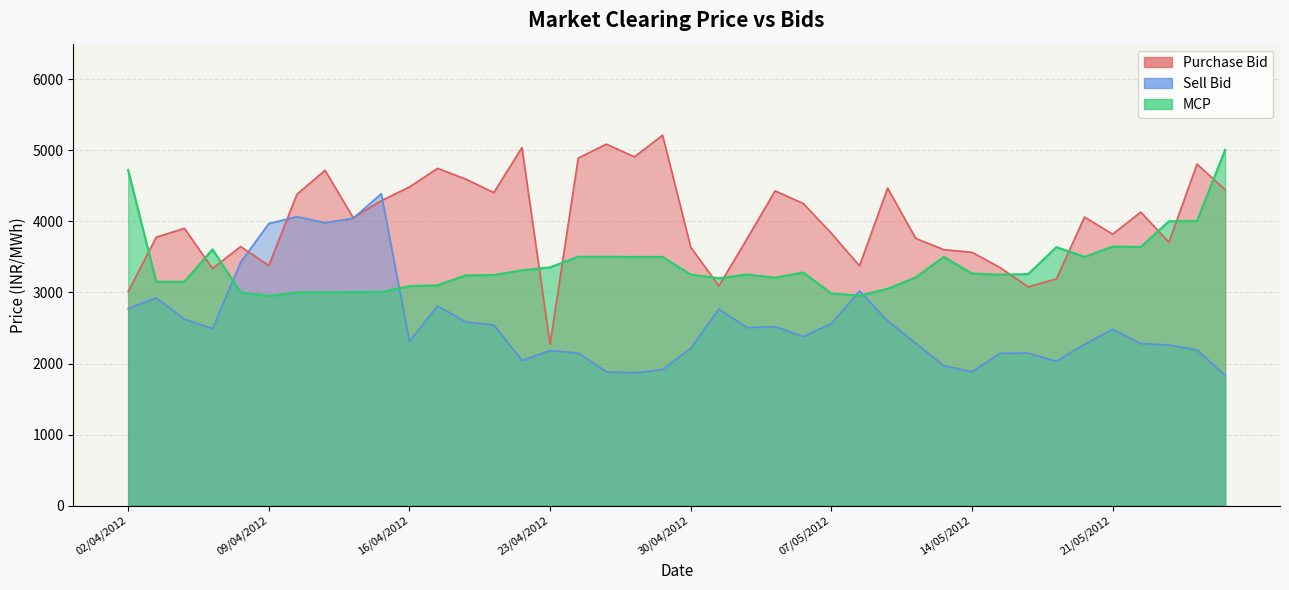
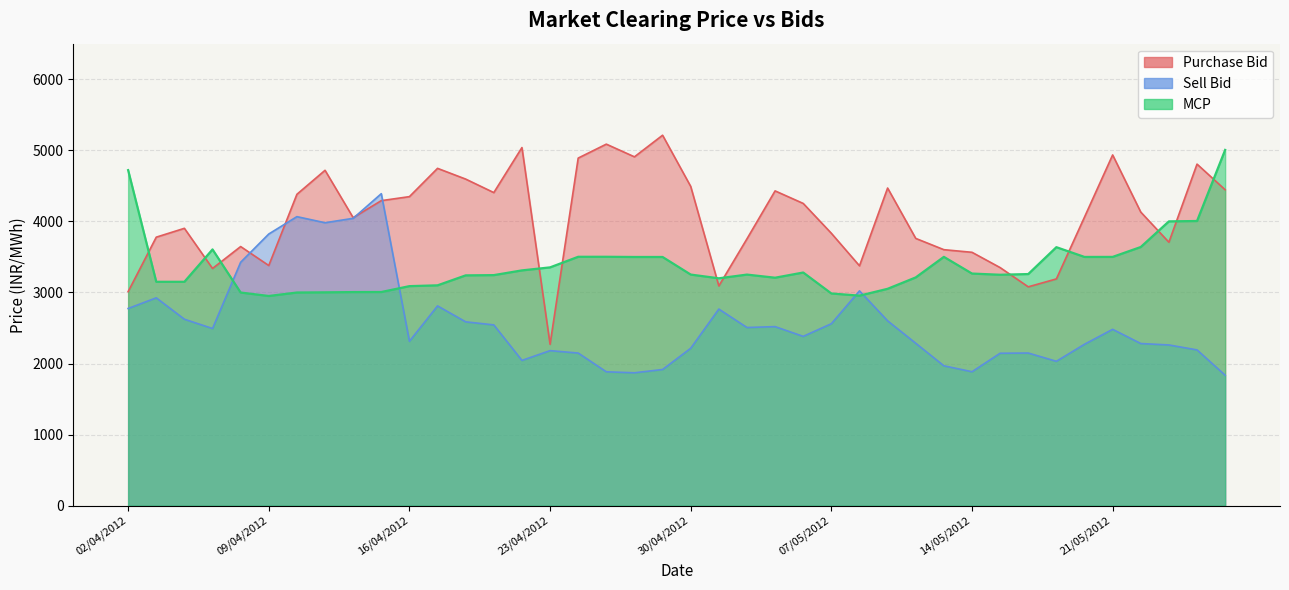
Sell Bid, 09/04/2012: 4000 -> 3800
Purchase Bid, 16/04/2012: 4500 -> 4300
Purchase Bid, 30/04/2012: 3600 -> 4500
Purchase Bid, 21/05/2012: 3800 -> 4900
MCP, 21/05/2012: 3600 -> 3500
